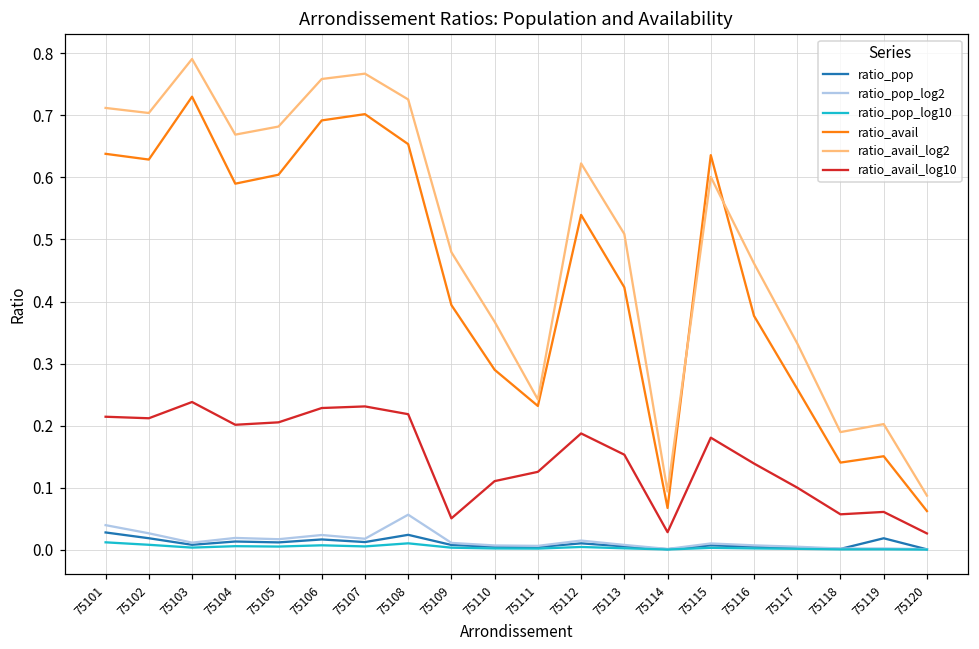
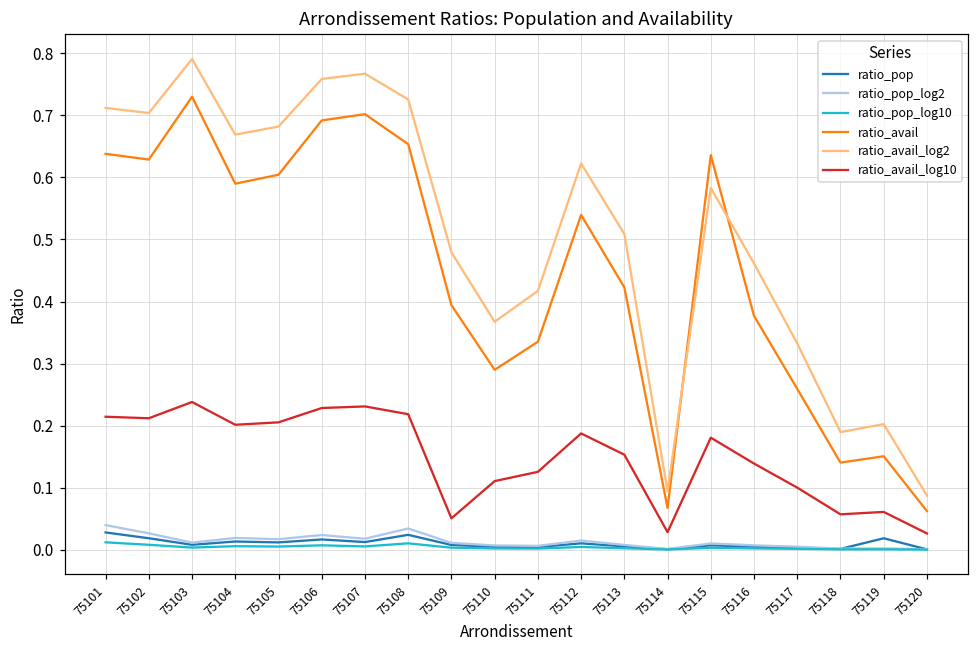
ratio_pop_log2, 75108: 0.06 -> 0.03
ratio_avail, 75111: 0.23 -> 0.34
ratio_avail_log2, 75111: 0.24 -> 0.42
ratio_avail_log2, 75115: 0.60 -> 0.58
